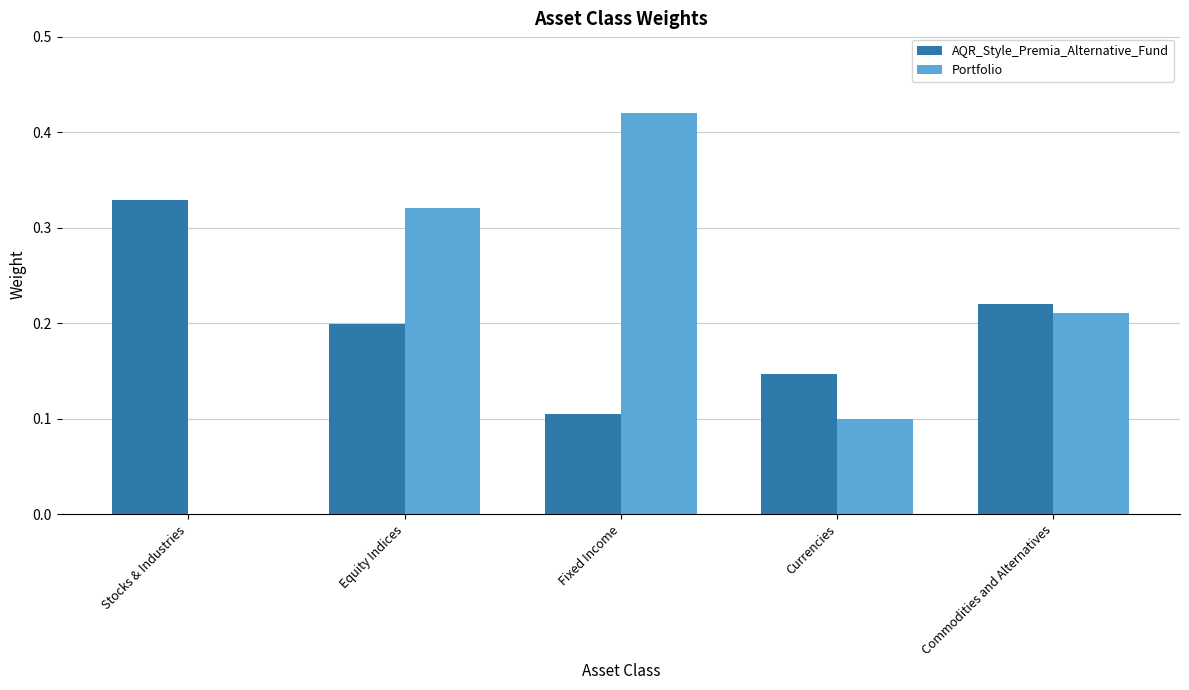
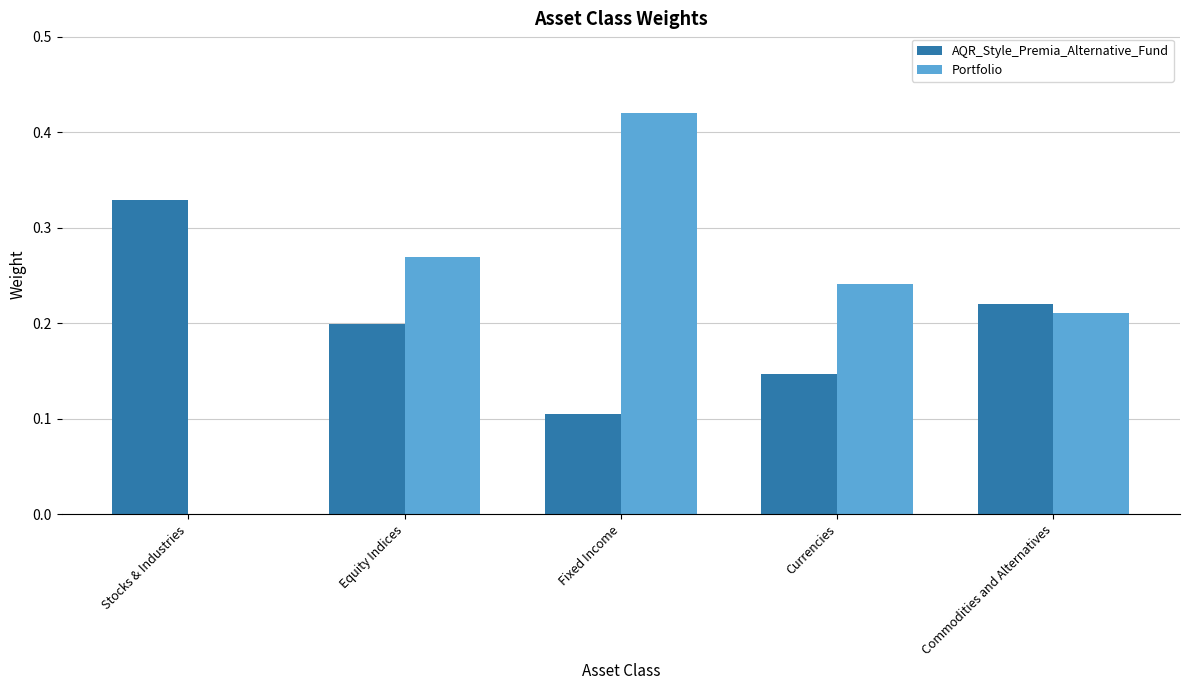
Portfolio, Equity Indices: 0.32 -> 0.27
Portfolio, Currencies: 0.10 -> 0.24
